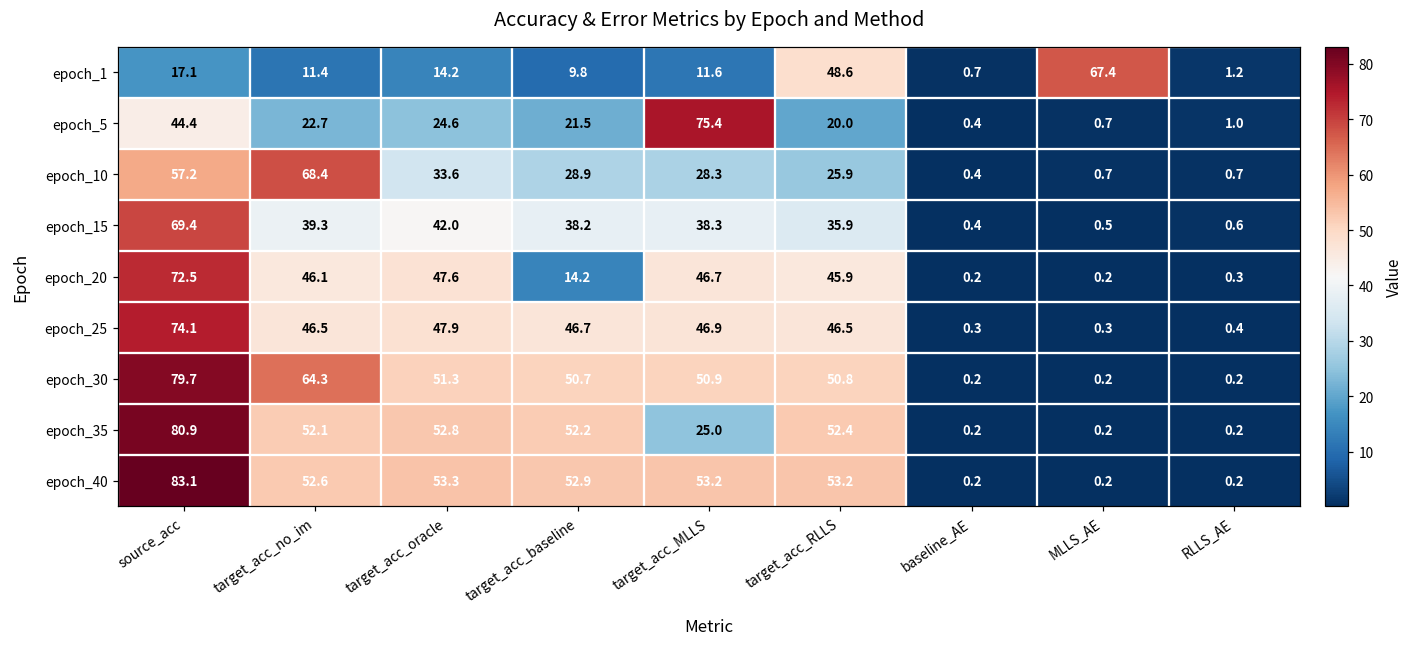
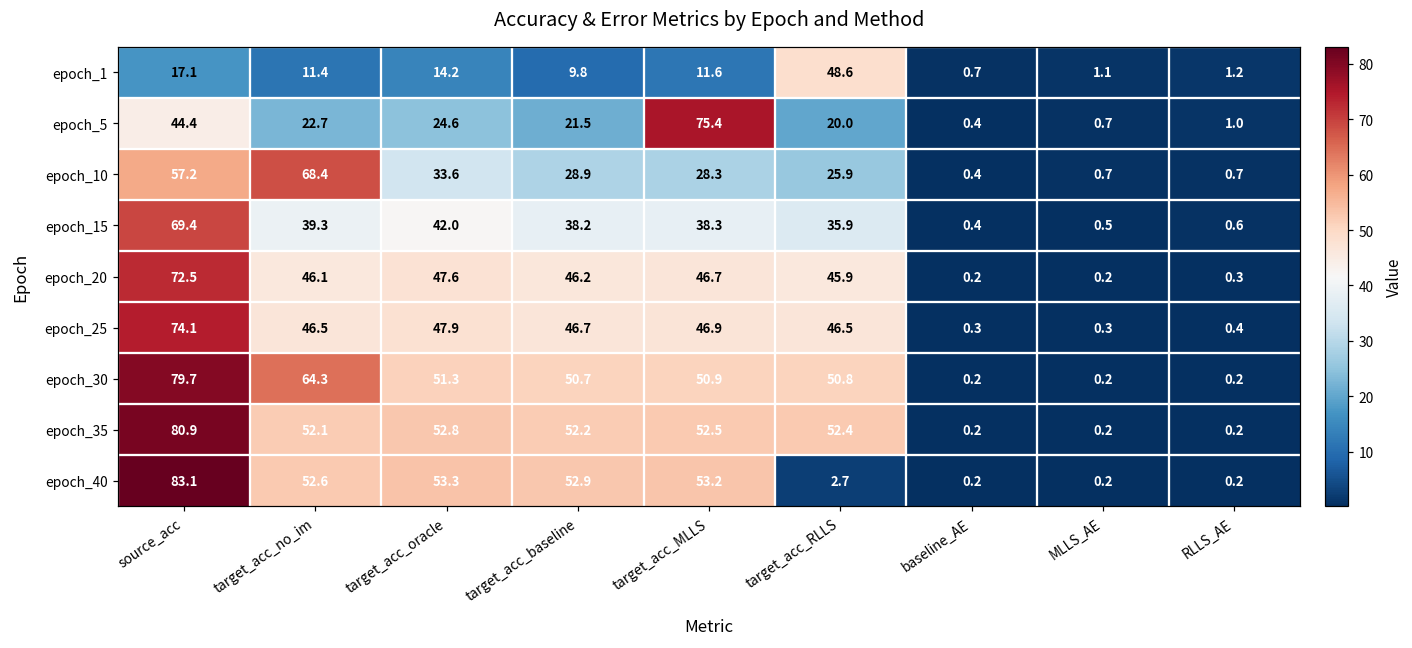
epoch_1, MLLS_AE: 67.4 -> 1.1
epoch_20, target_acc_baseline: 14.2 -> 46.2
epoch_35, target_acc_MLLS: 25.0 -> 52.5
epoch_40, target_acc_RLLS: 53.2 -> 2.7
